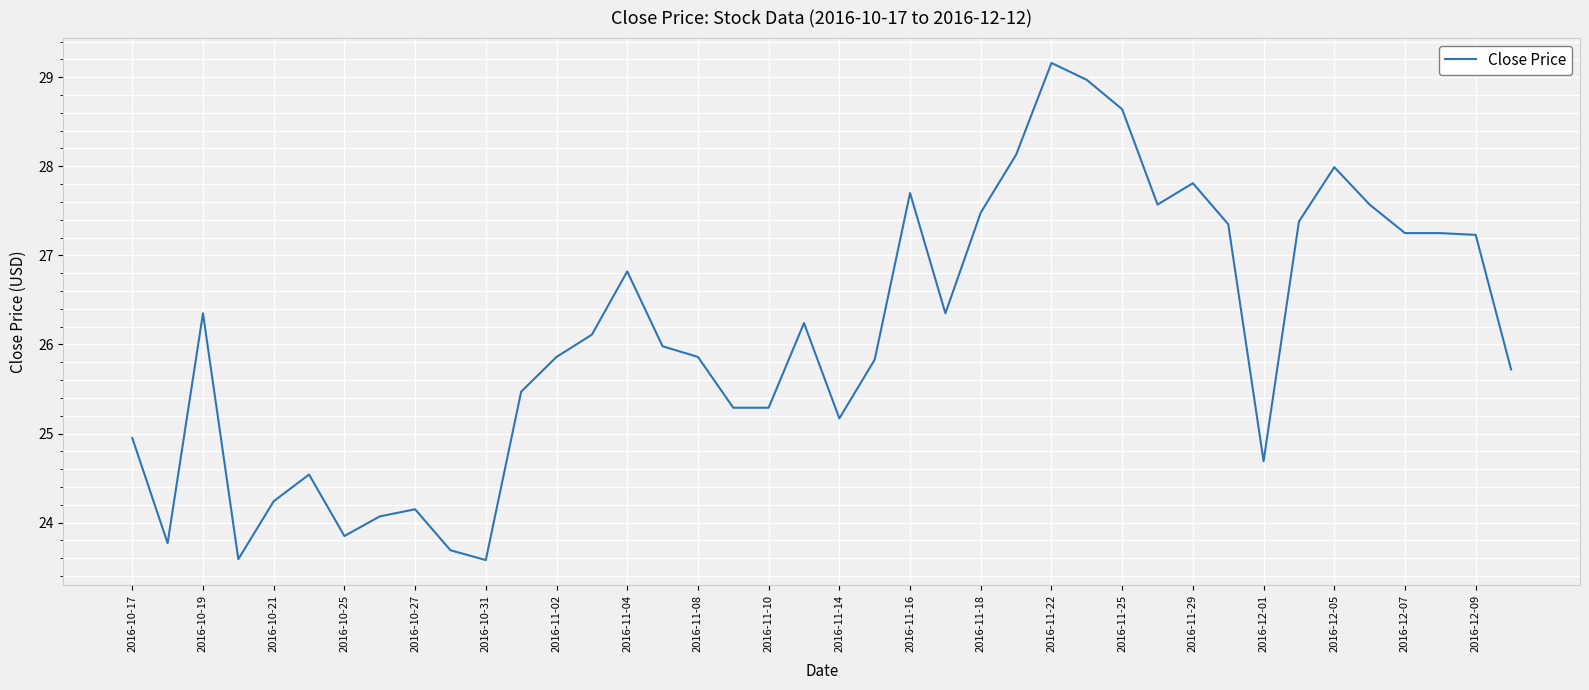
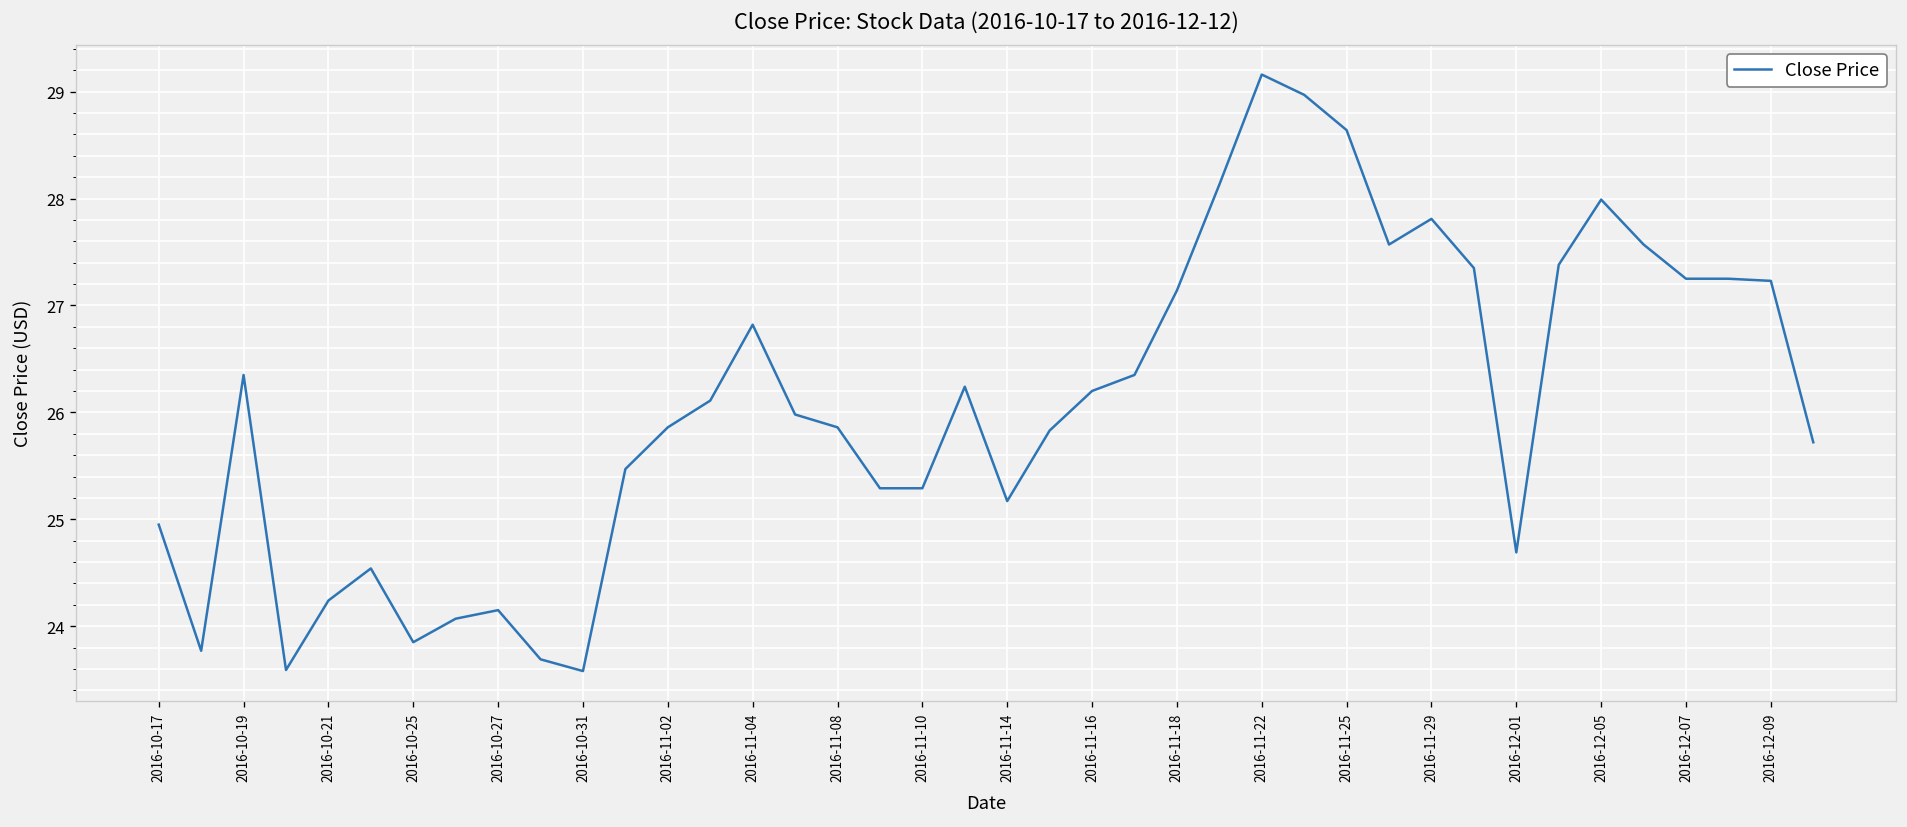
2016-11-16: 27.7 -> 26.2
2016-11-18: 27.5 -> 27.1
